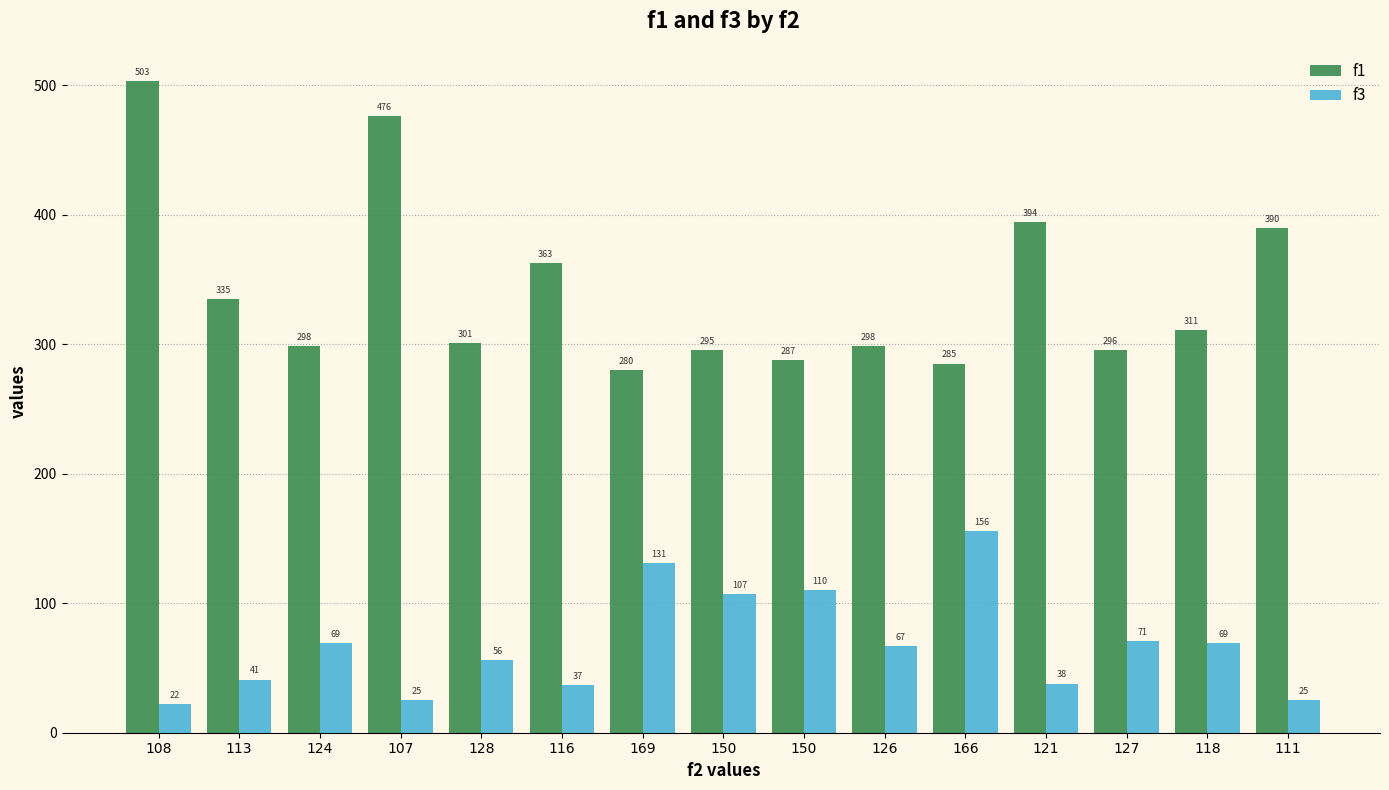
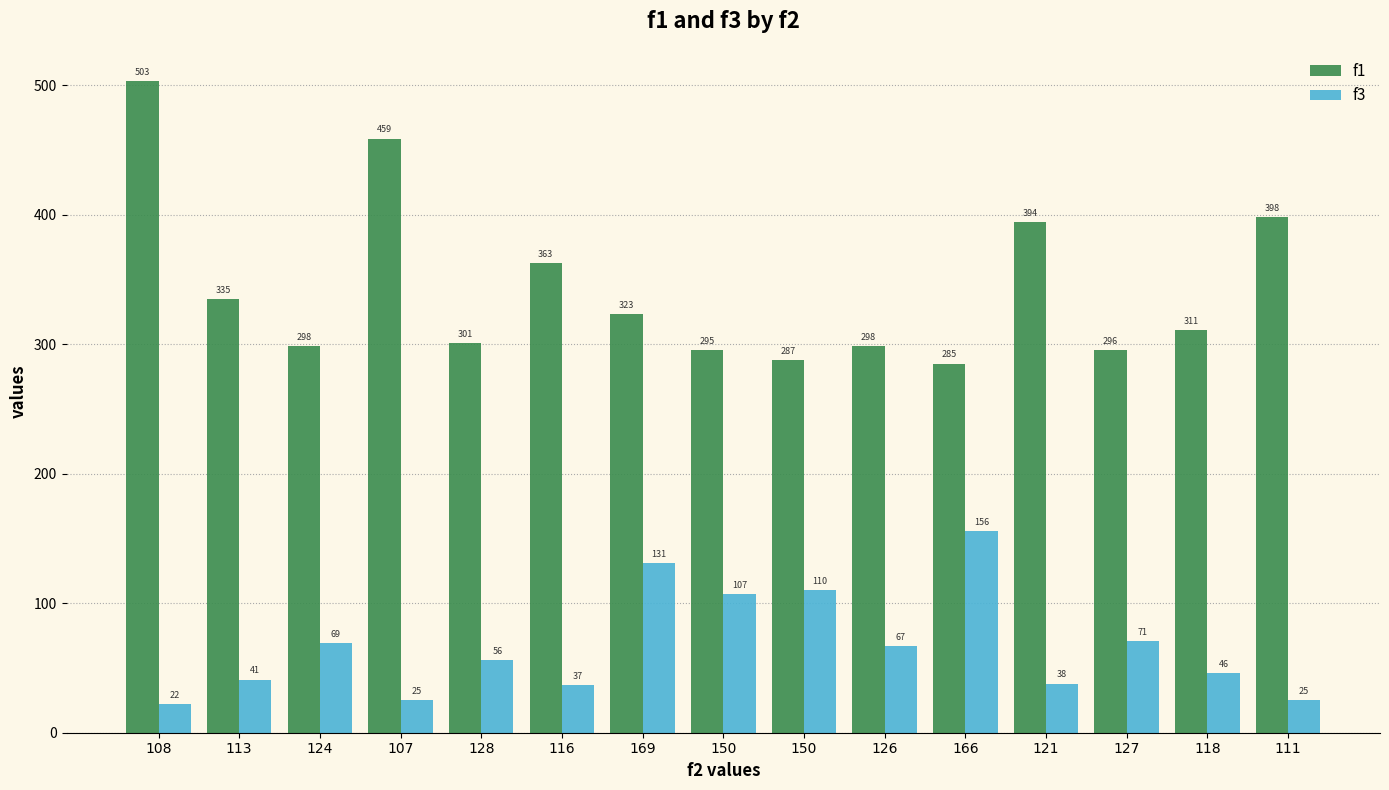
f1, 107: 476 -> 459
f1, 169: 280 -> 323
f3, 118: 69 -> 46
f1, 111: 390 -> 398
